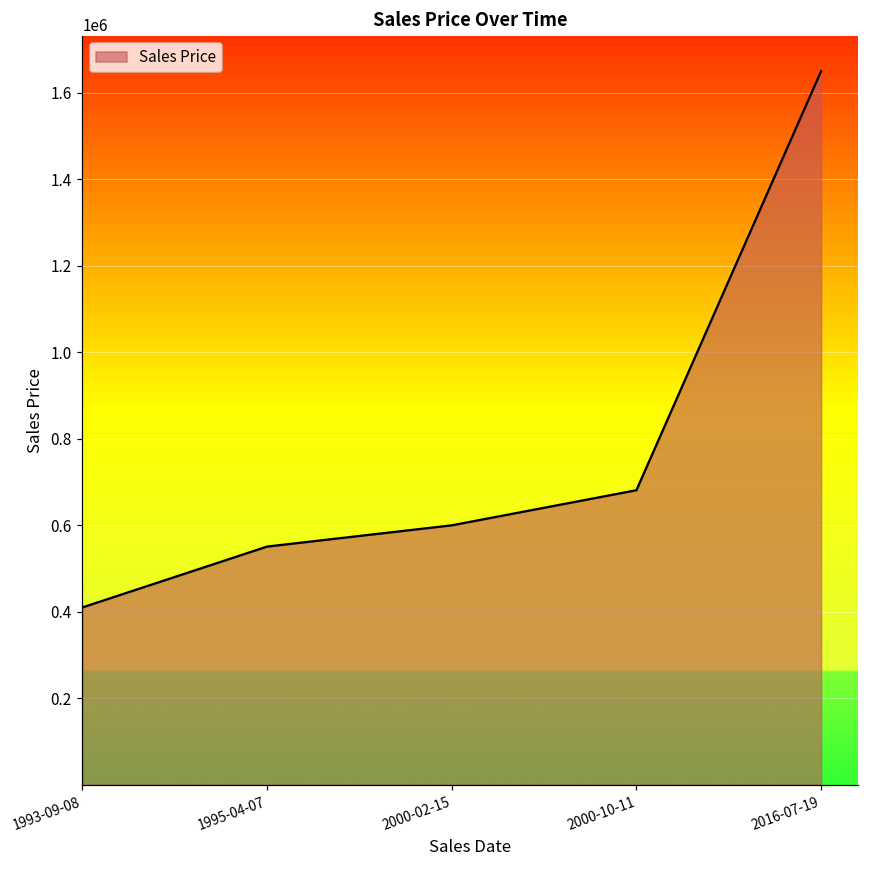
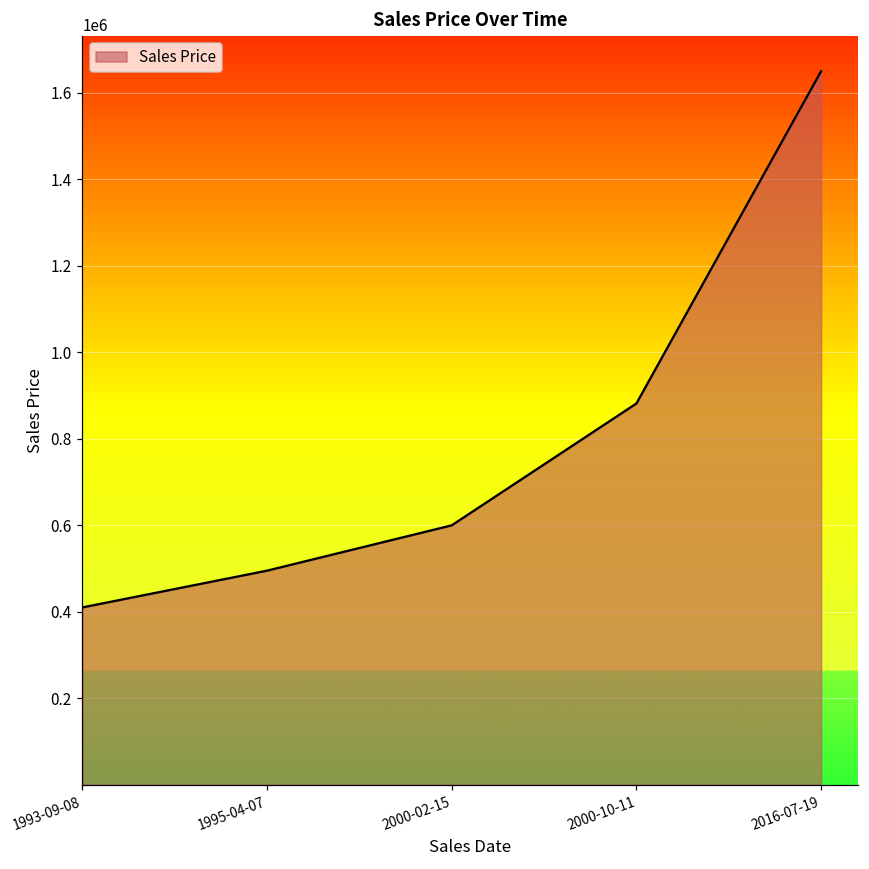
1995-04-07: 550000 -> 500000
2000-10-11: 680000 -> 880000
